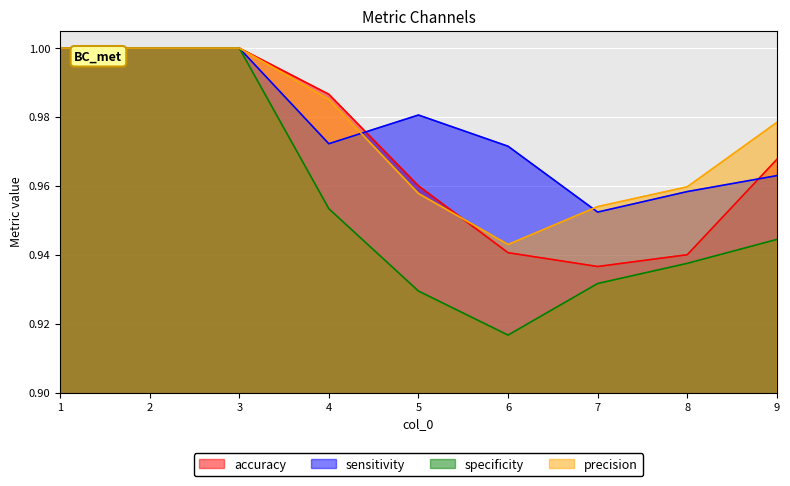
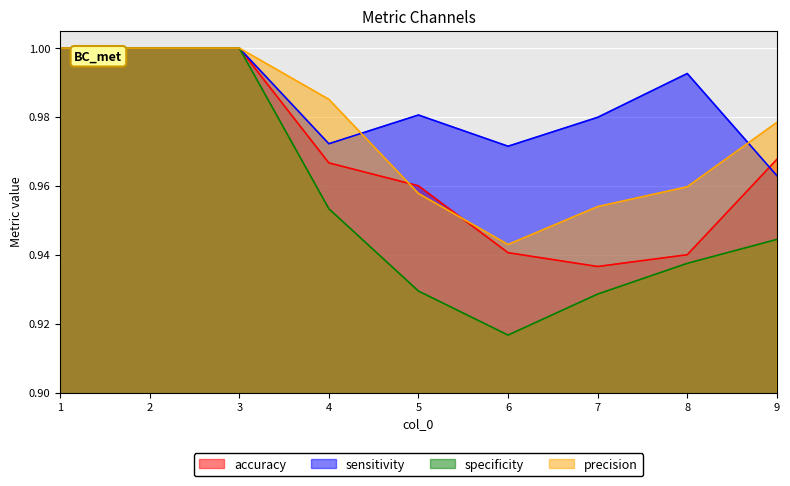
accuracy, 4: 0.987 -> 0.967
sensitivity, 7: 0.952 -> 0.980
specificity, 7: 0.932 -> 0.929
sensitivity, 8: 0.958 -> 0.993
